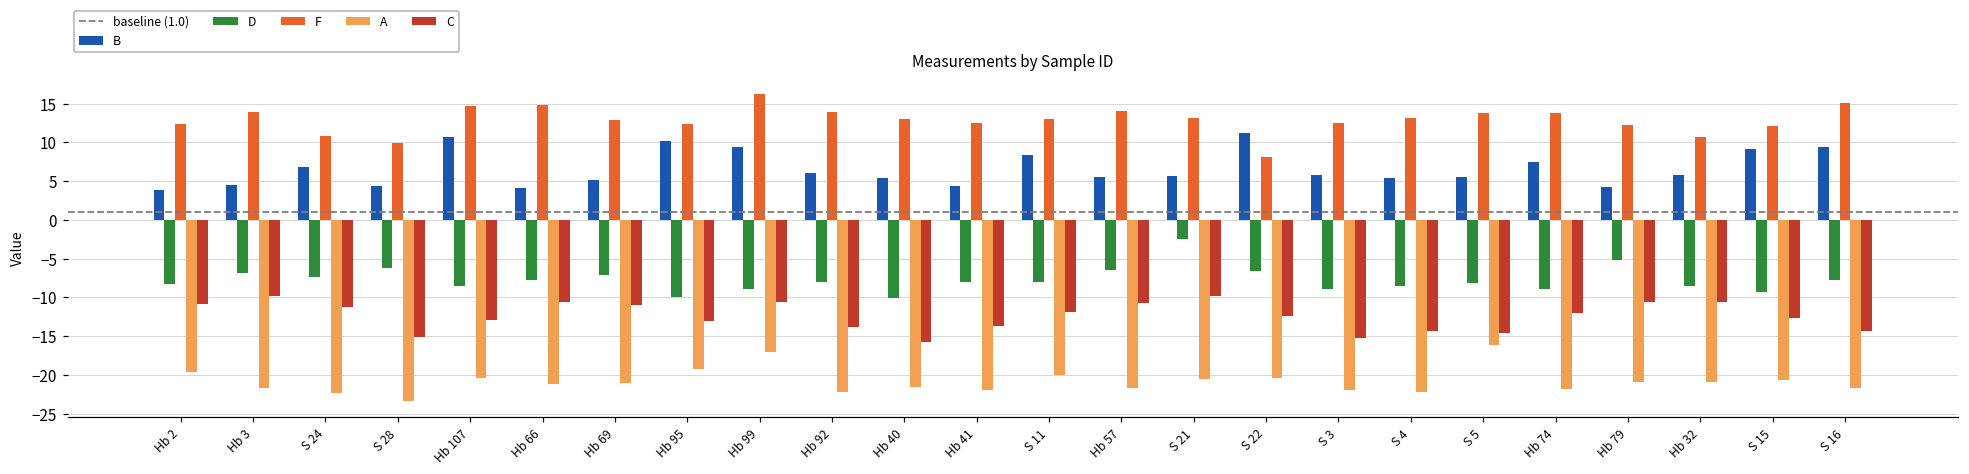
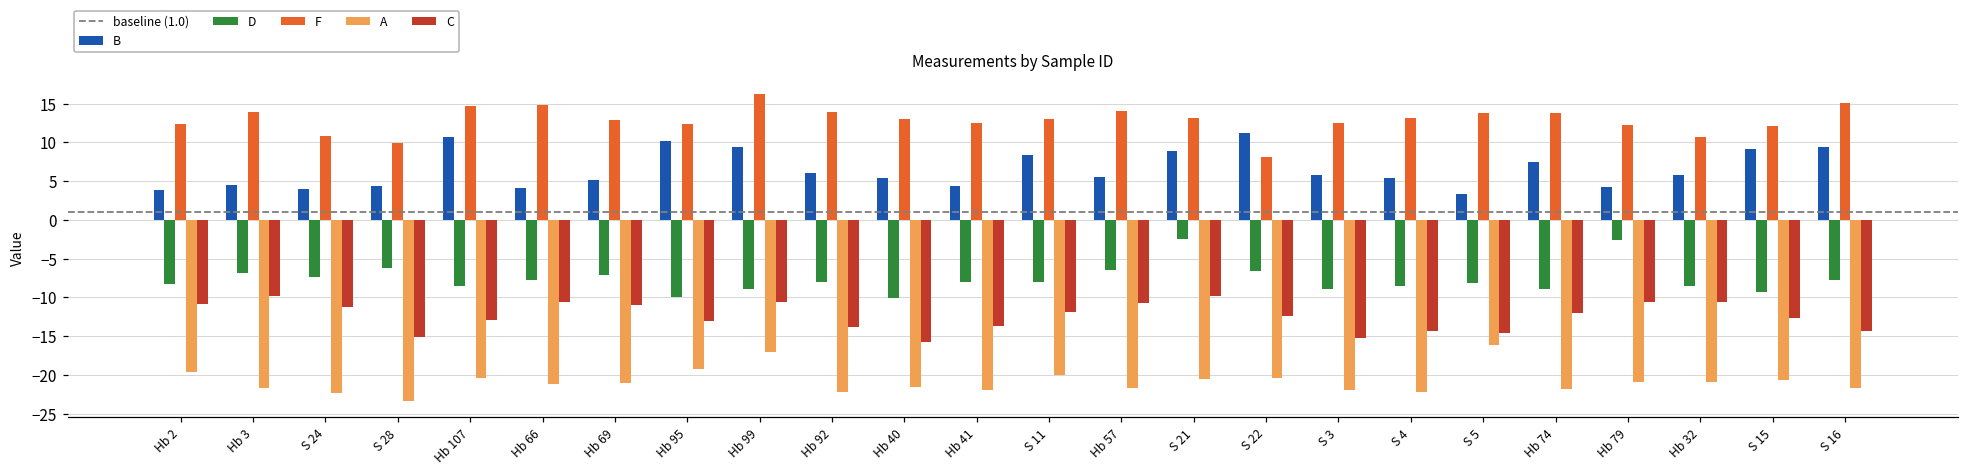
B, S 24: 7 -> 4
B, S 21: 6 -> 9
B, S 5: 6 -> 3
D, Hb 79: -5 -> -3
